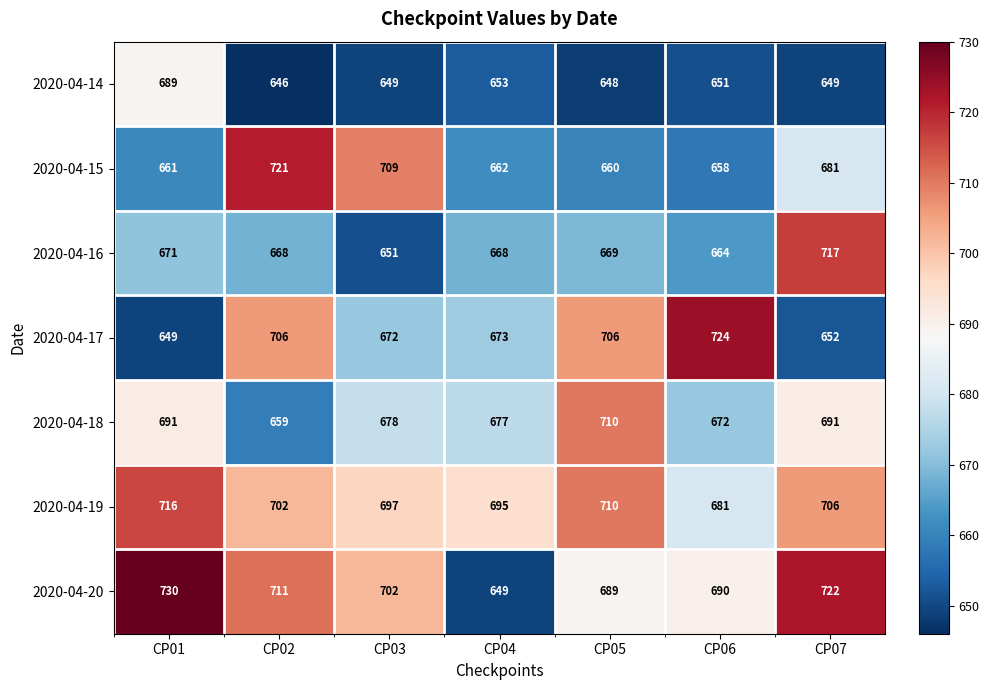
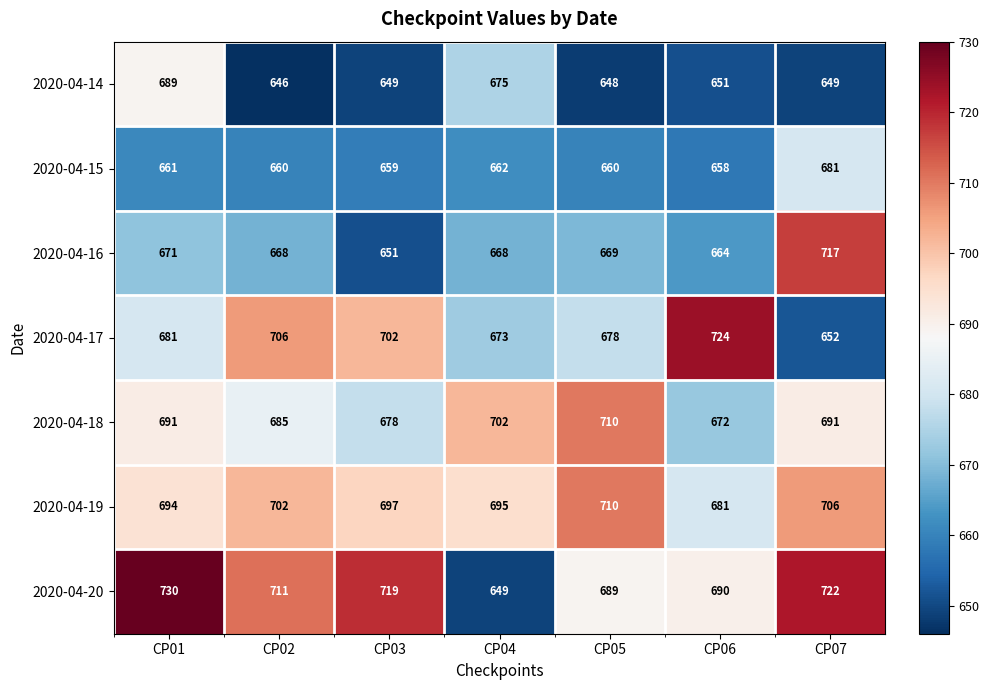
2020-04-14, CP04: 653 -> 675
2020-04-15, CP02: 721 -> 660
2020-04-15, CP03: 709 -> 659
2020-04-17, CP01: 649 -> 681
2020-04-17, CP03: 672 -> 702
2020-04-17, CP05: 706 -> 678
2020-04-18, CP02: 659 -> 685
2020-04-18, CP04: 677 -> 702
2020-04-19, CP01: 716 -> 694
2020-04-20, CP03: 702 -> 719
